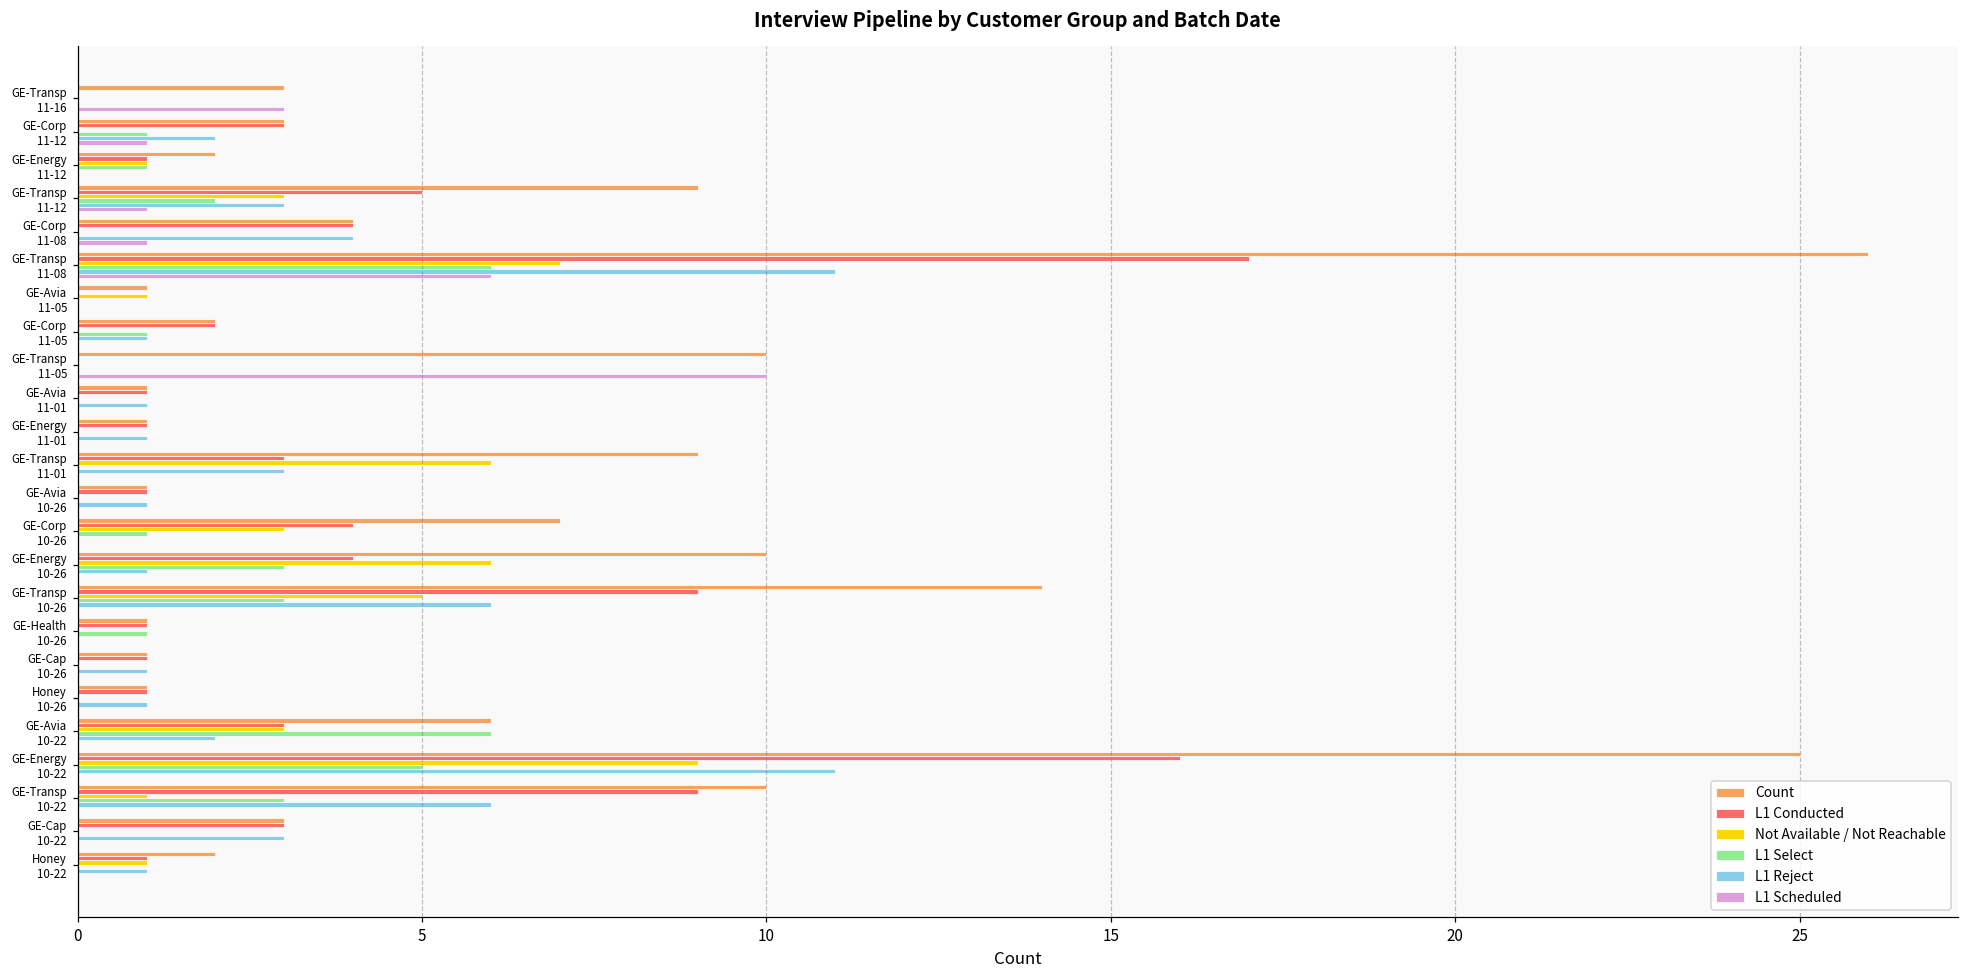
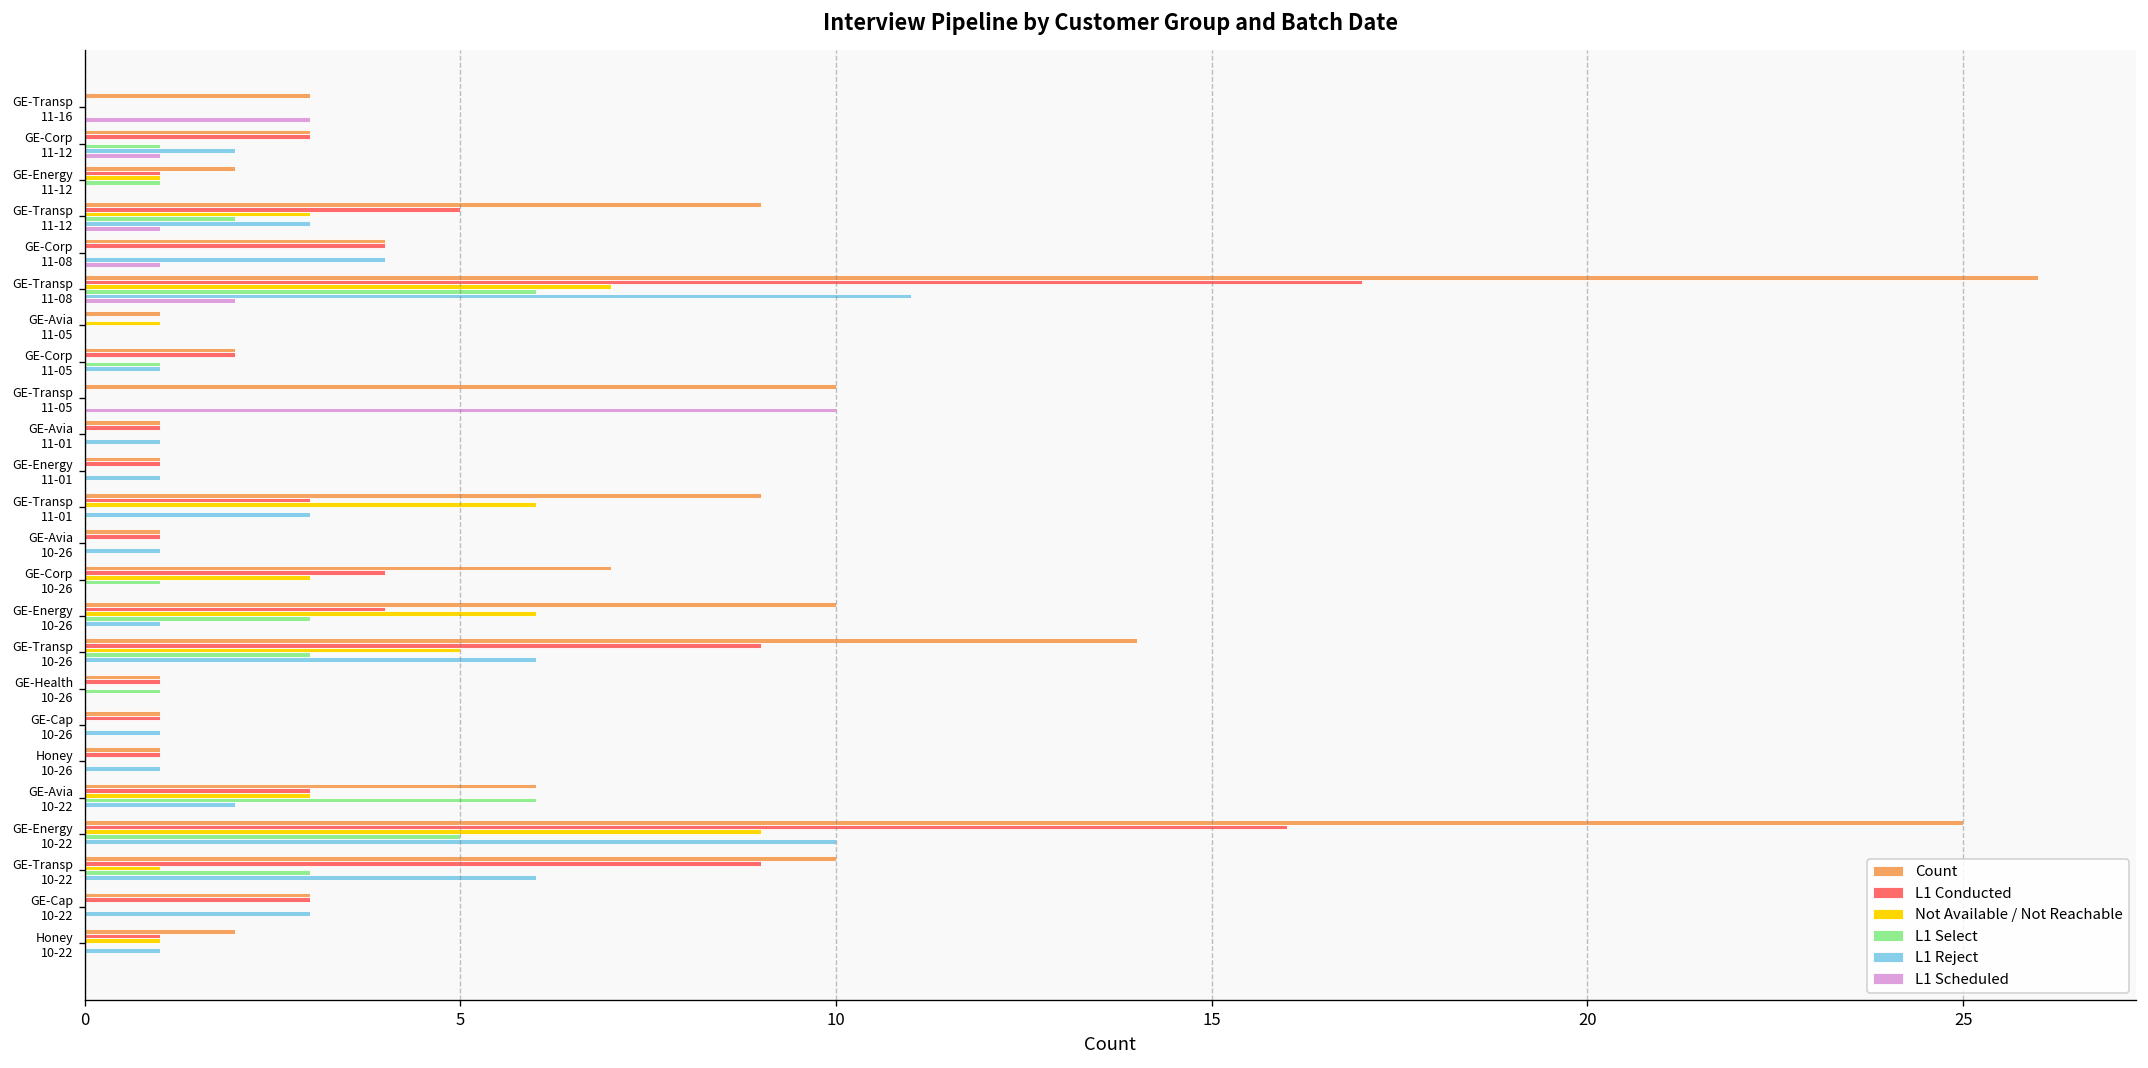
L1 Scheduled, GE-Transp 11-08: 6 -> 2
L1 Reject, GE-Energy 10-22: 11 -> 10
